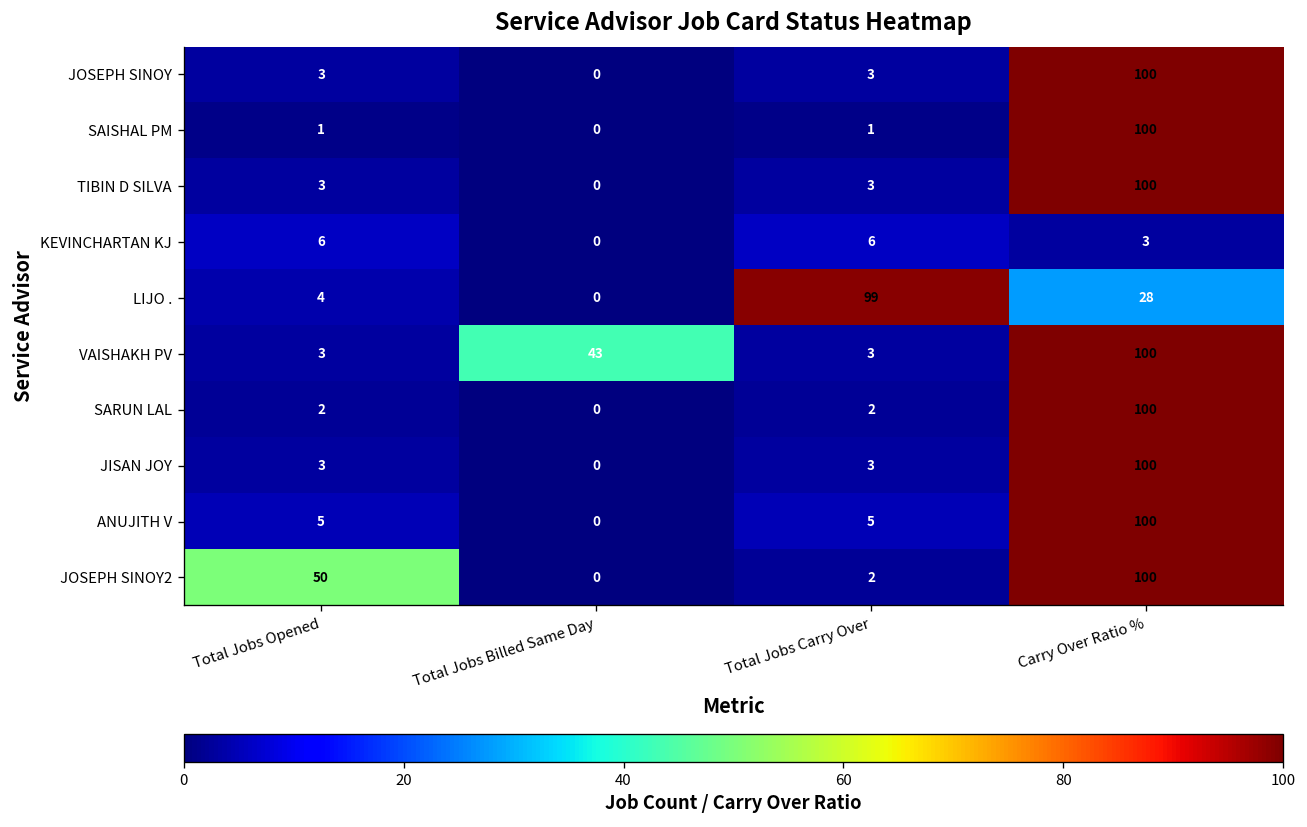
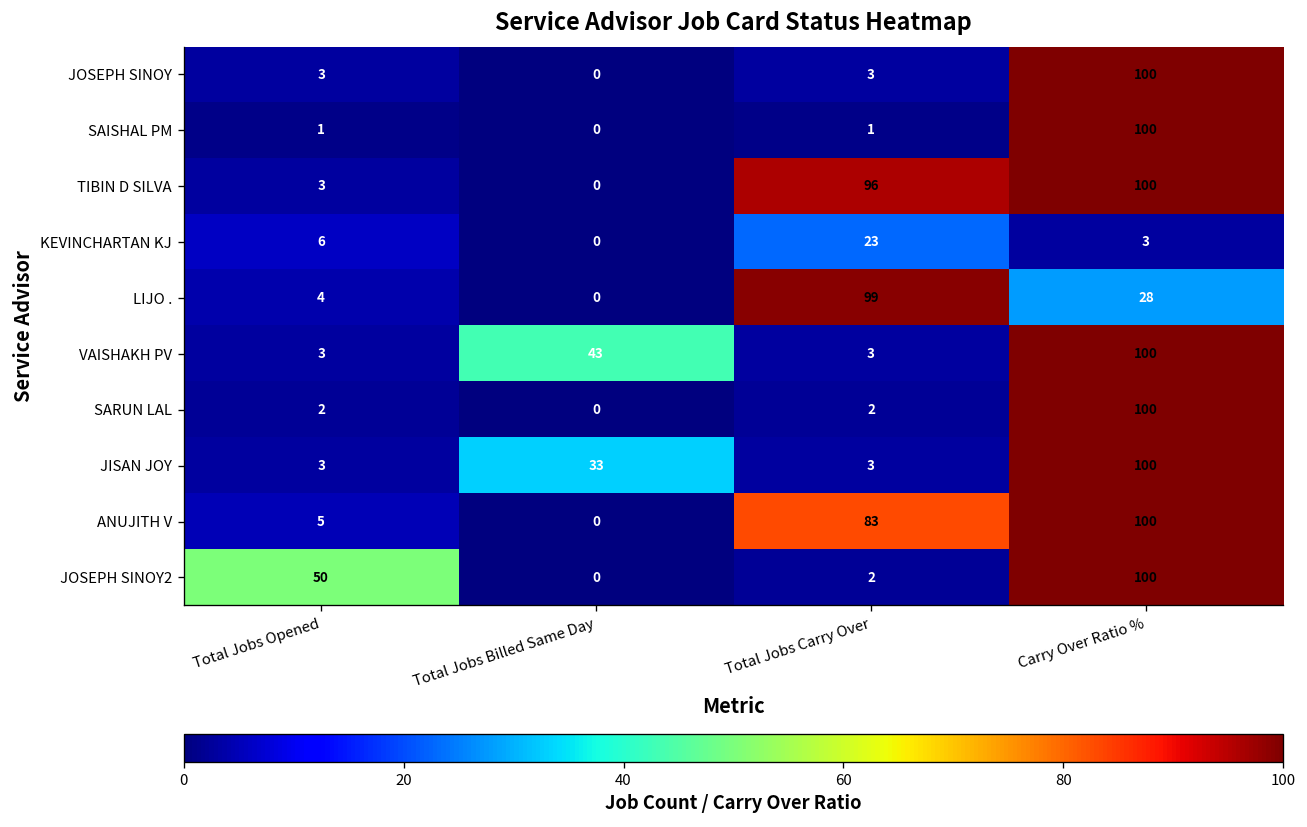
TIBIN D SILVA, Total Jobs Carry Over: 3 -> 96
KEVINCHARTAN KJ, Total Jobs Carry Over: 6 -> 23
JISAN JOY, Total Jobs Billed Same Day: 0 -> 33
ANUJITH V, Total Jobs Carry Over: 5 -> 83
